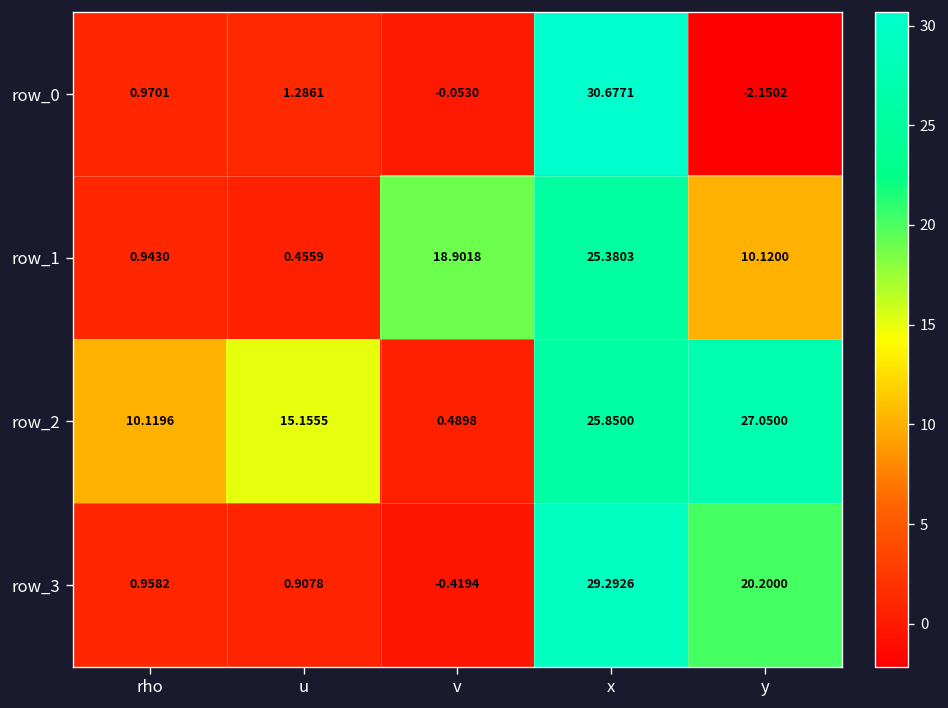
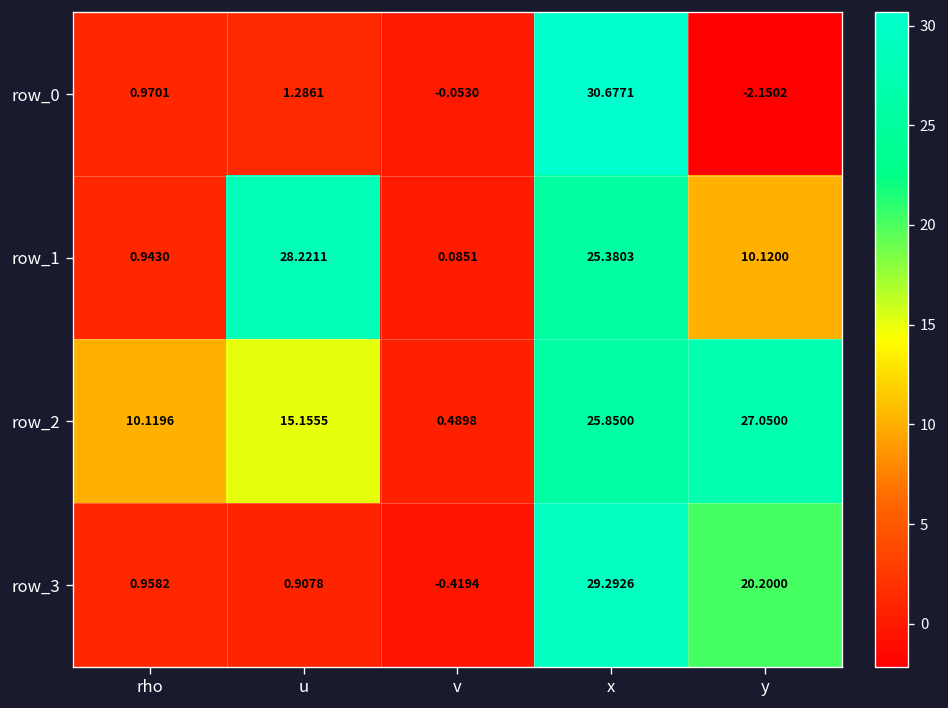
row_1, u: 0.4559 -> 28.2211
row_1, v: 18.9018 -> 0.0851
